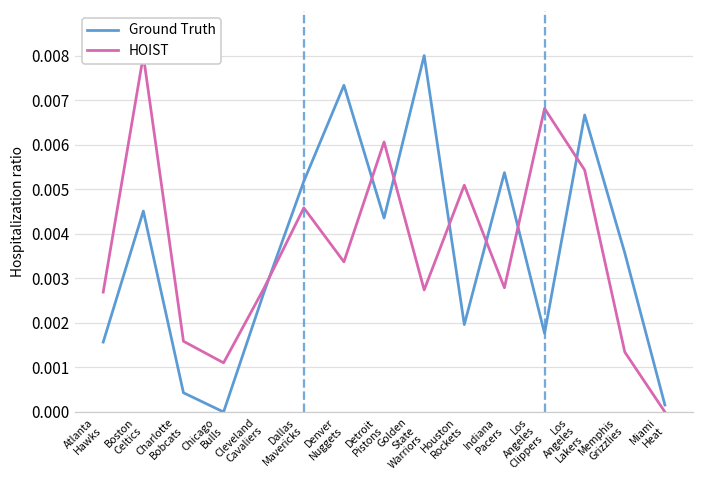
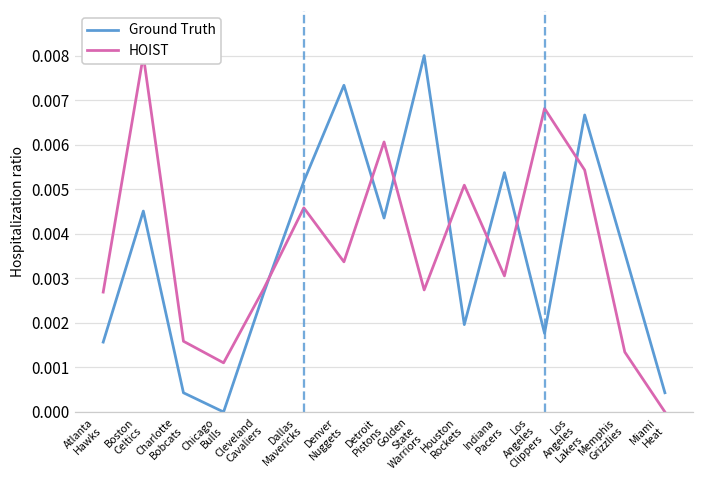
HOIST, Indiana Pacers: 0.0028 -> 0.0031
Ground Truth, Miami Heat: 0.0002 -> 0.0004
